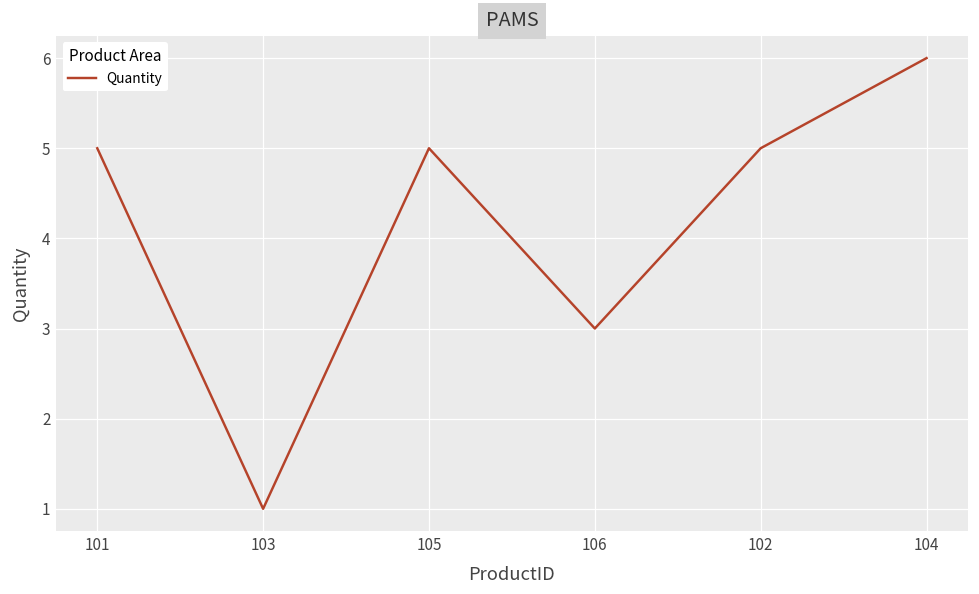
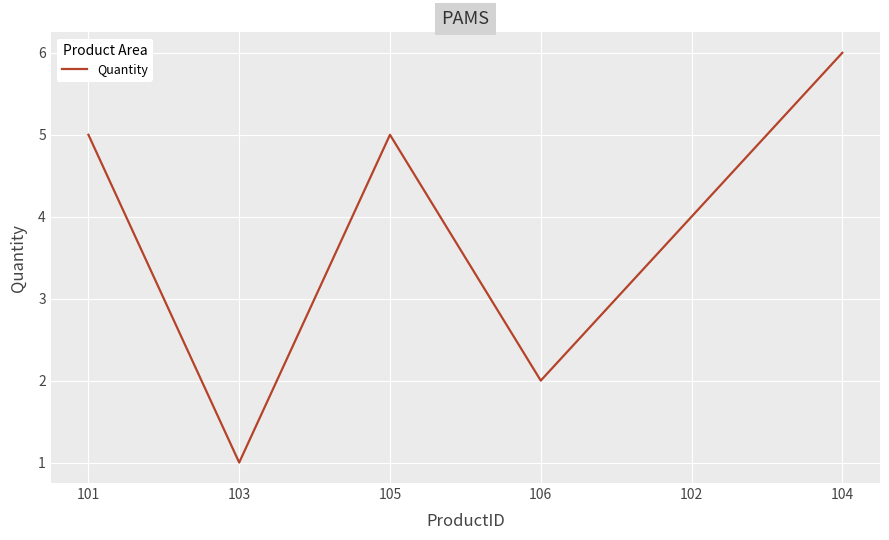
106: 3 -> 2
102: 5 -> 4
